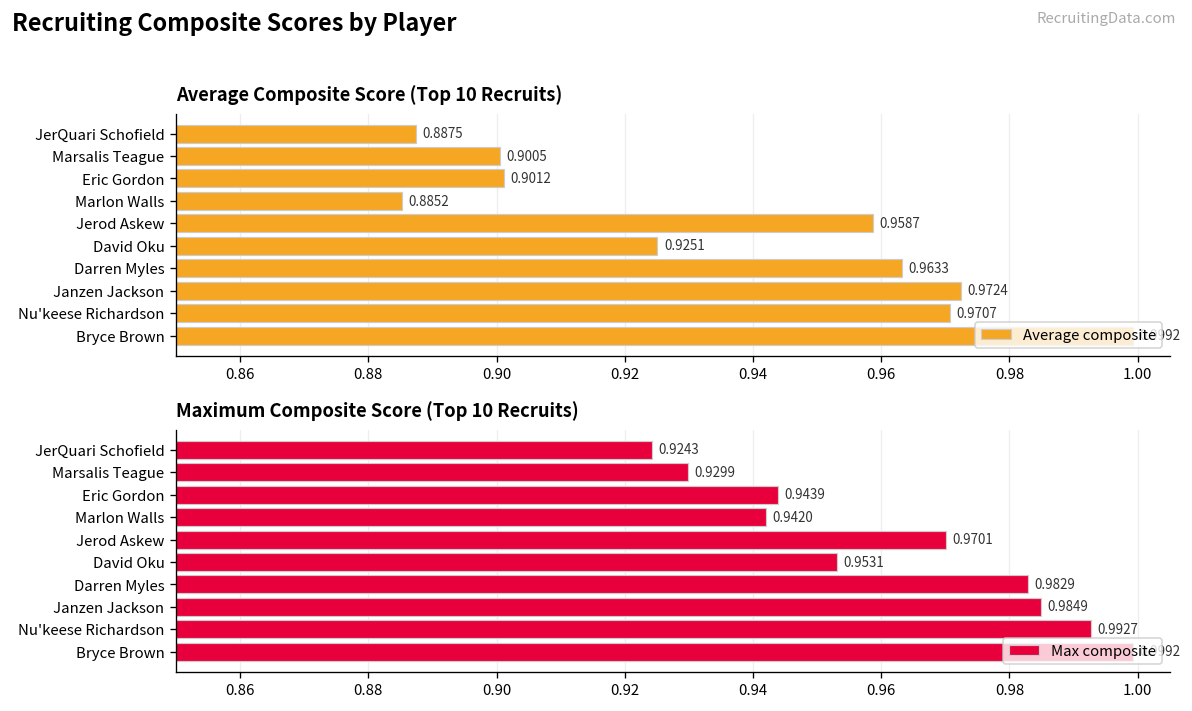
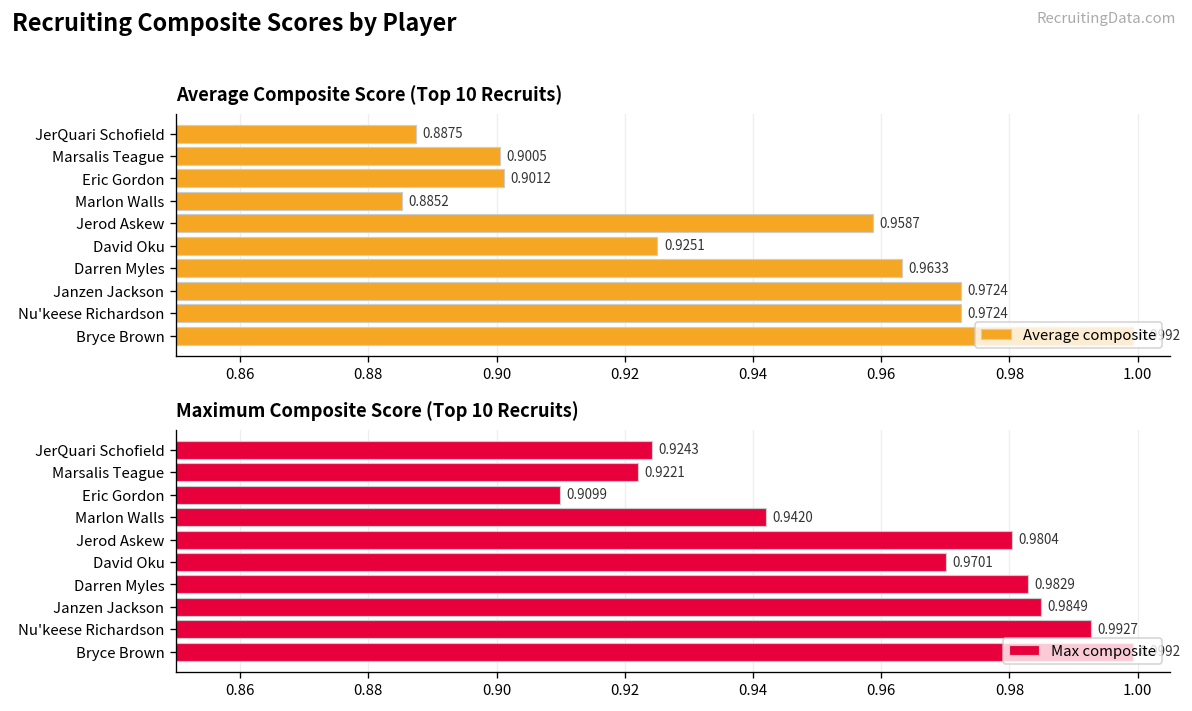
Average Composite Score (Top 10 Recruits), Nu'keese Richardson: 0.9707 -> 0.9724
Maximum Composite Score (Top 10 Recruits), Marsalis Teague: 0.9299 -> 0.9221
Maximum Composite Score (Top 10 Recruits), Eric Gordon: 0.9439 -> 0.9099
Maximum Composite Score (Top 10 Recruits), Jerod Askew: 0.9701 -> 0.9804
Maximum Composite Score (Top 10 Recruits), David Oku: 0.9531 -> 0.9701
